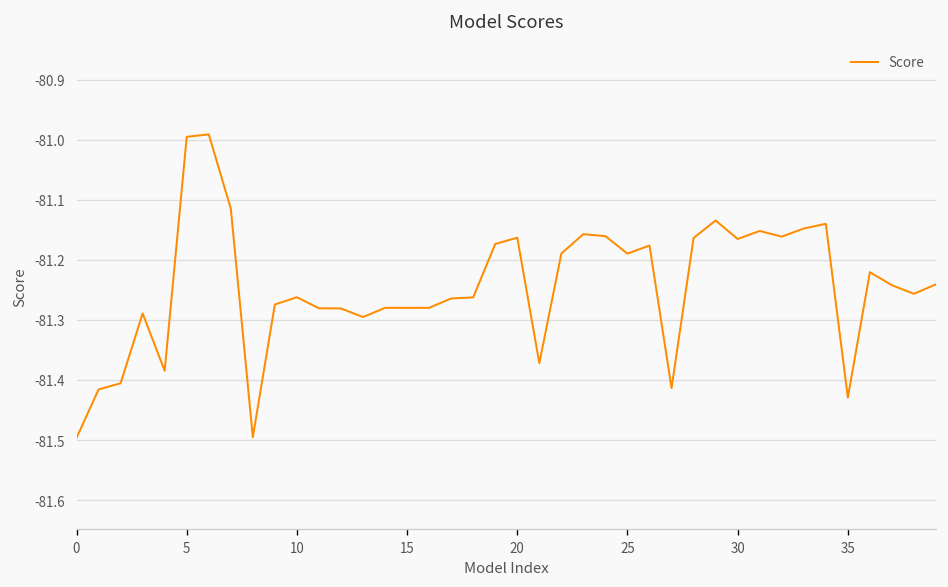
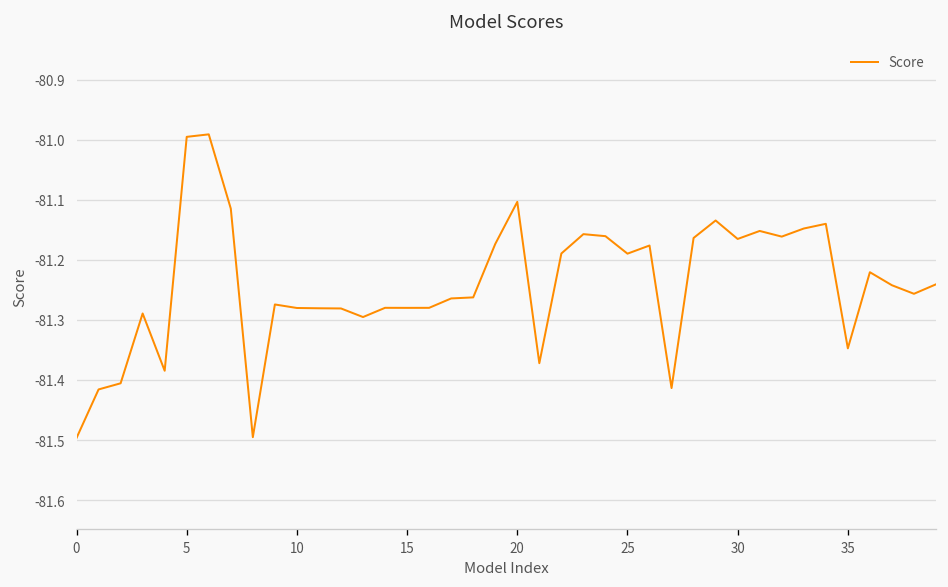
10: -81.26 -> -81.28
20: -81.16 -> -81.10
35: -81.43 -> -81.35
